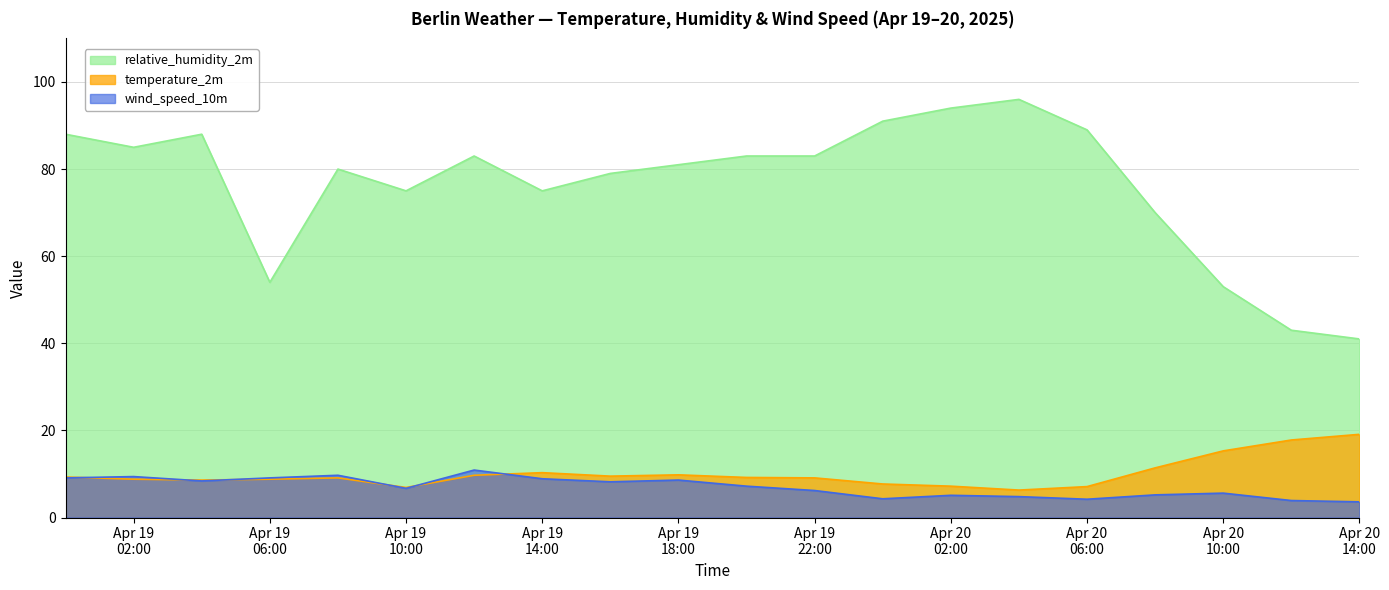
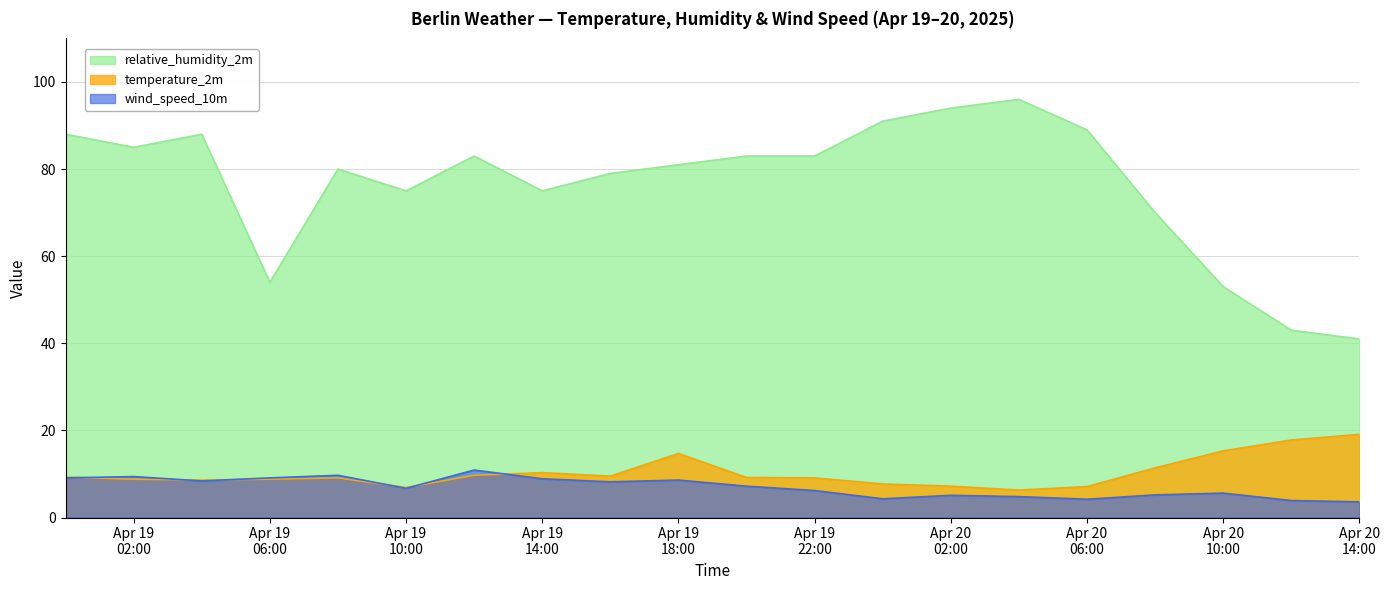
temperature_2m, Apr 19 18:00: 10 -> 15
